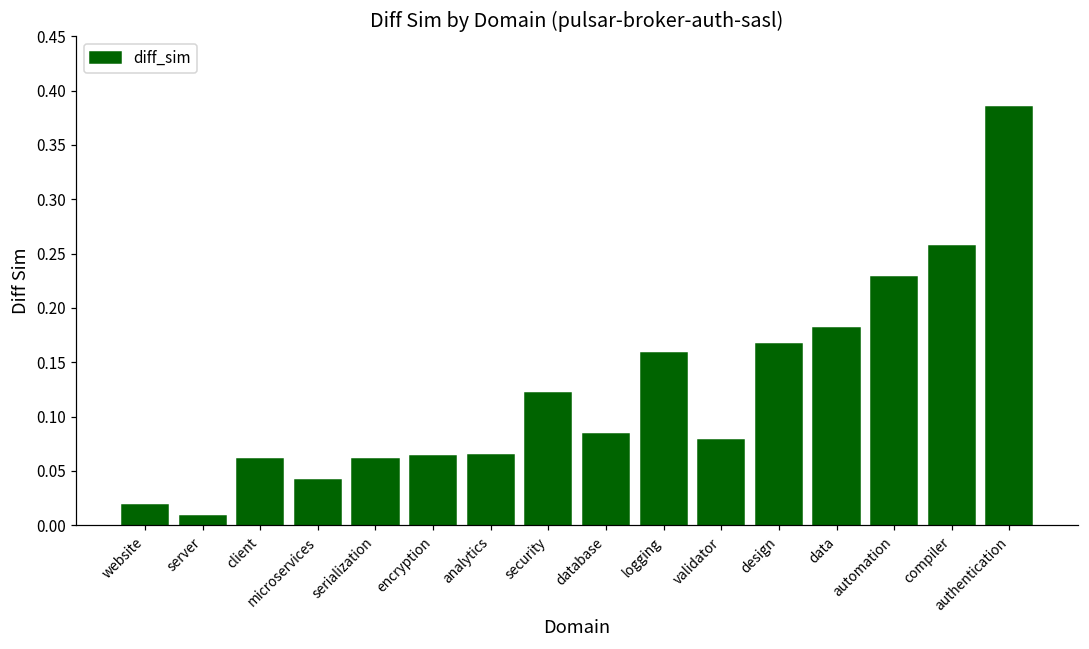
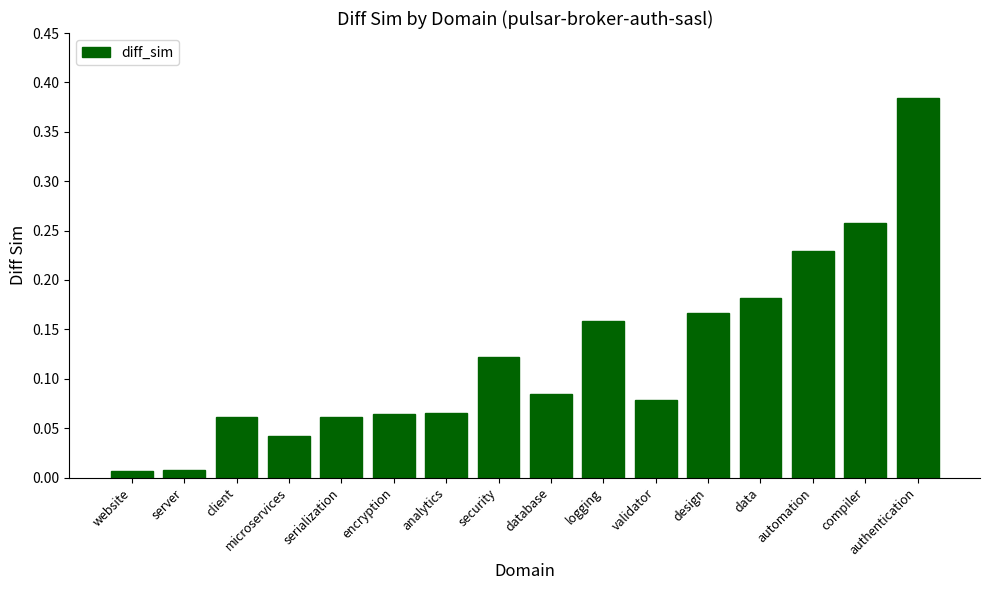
website: 0.02 -> 0.01
